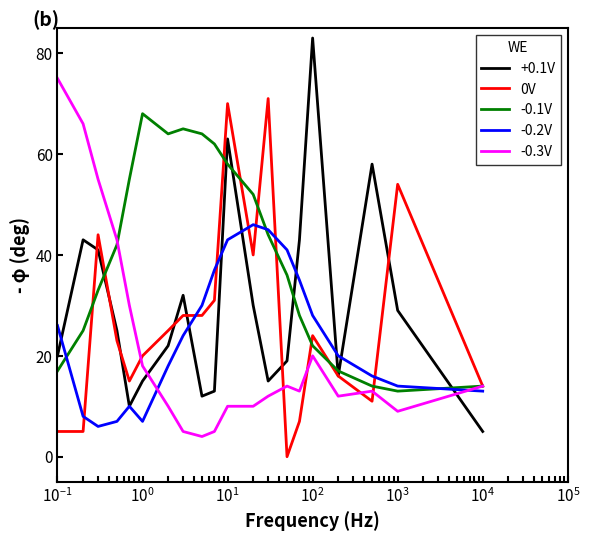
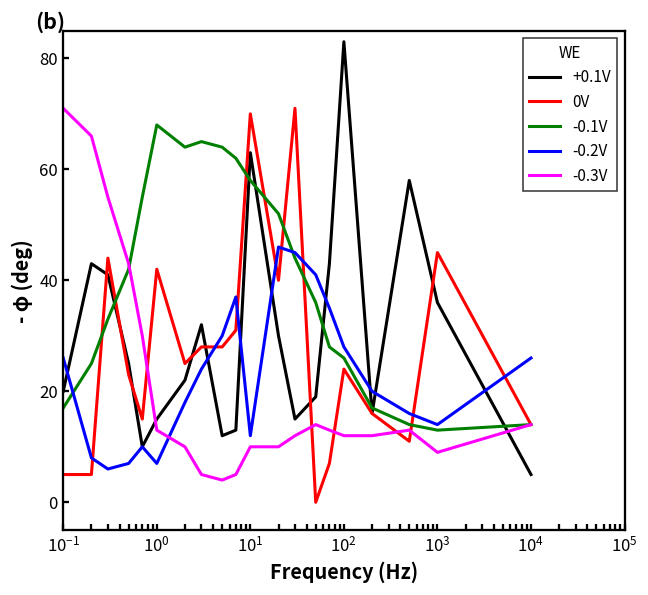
-0.3V, 10^-1: 75 -> 71
0V, 10^0: 20 -> 42
-0.3V, 10^0: 18 -> 13
-0.2V, 10^1: 43 -> 12
-0.1V, 10^2: 22 -> 26
-0.3V, 10^2: 20 -> 12
+0.1V, 10^3: 29 -> 36
0V, 10^3: 54 -> 45
-0.2V, 10^4: 13 -> 26
